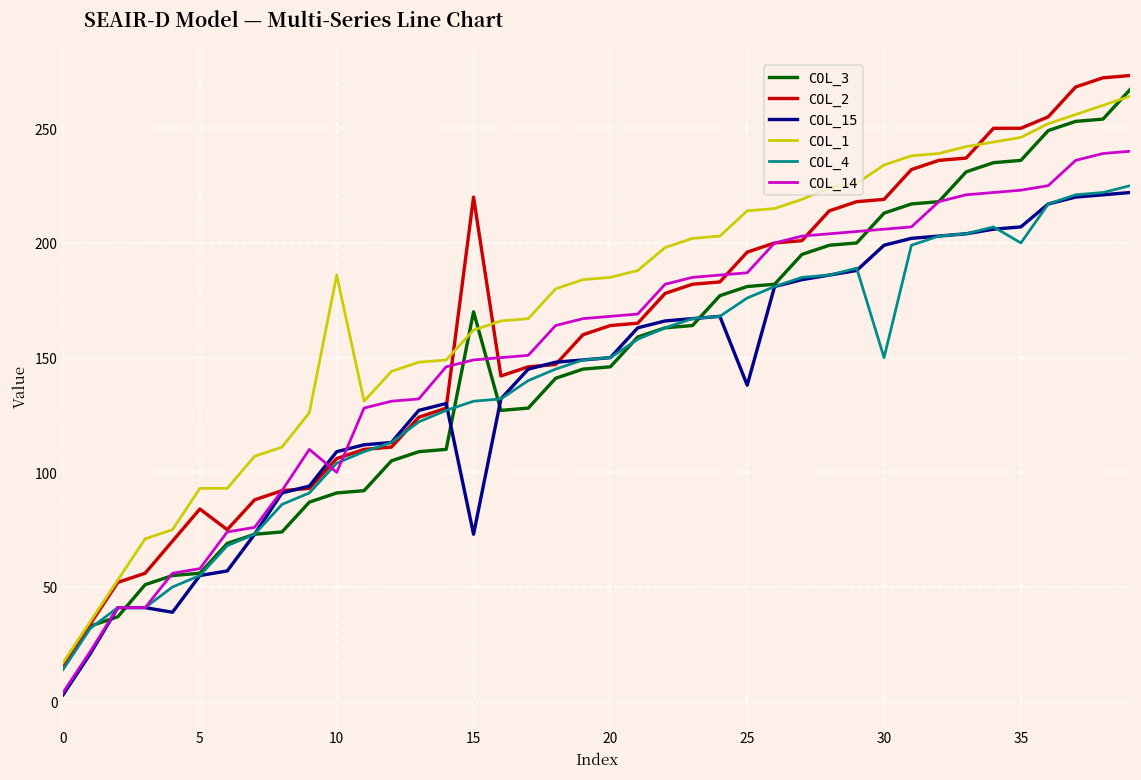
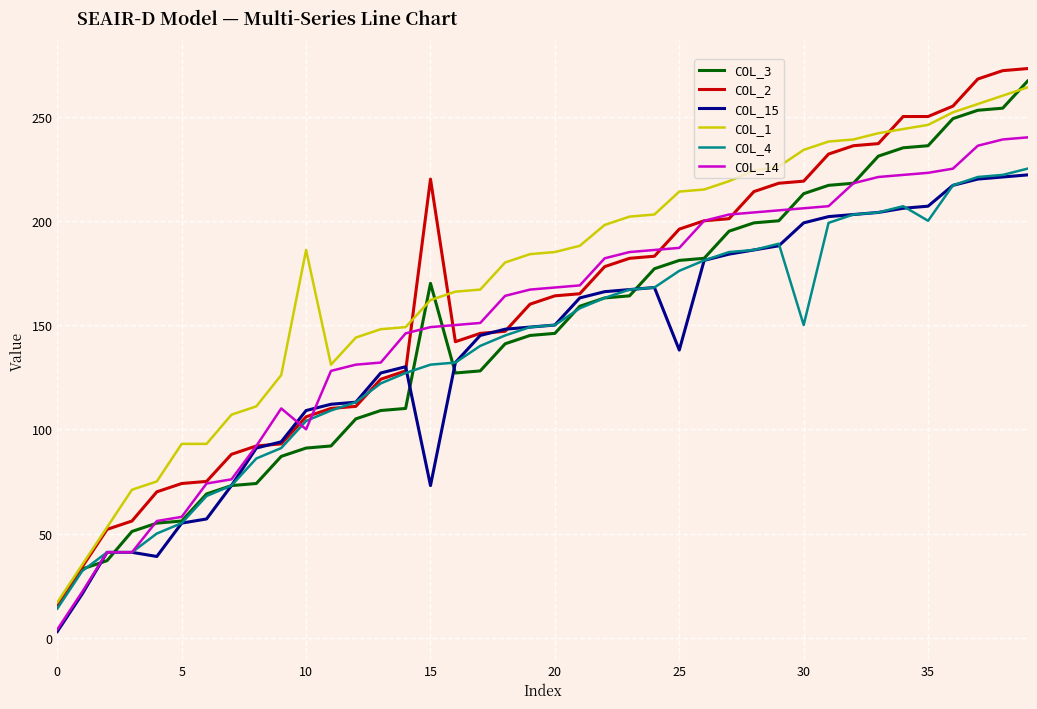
COL_2, 5: 84 -> 74
